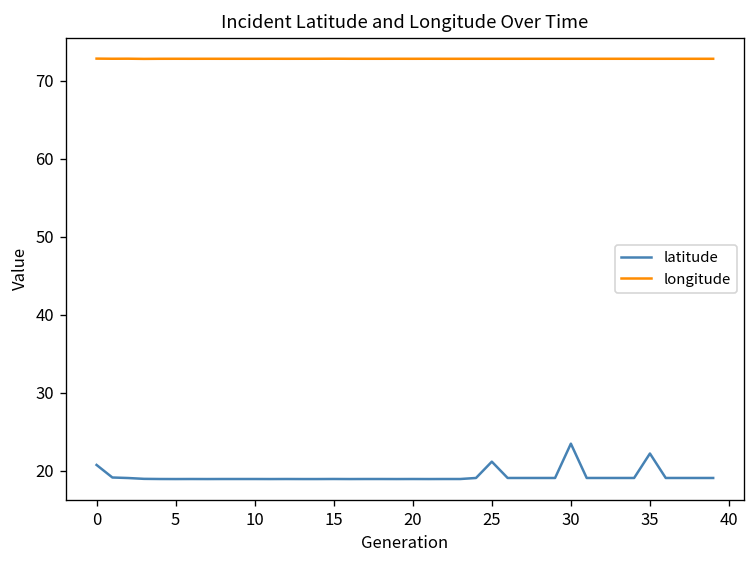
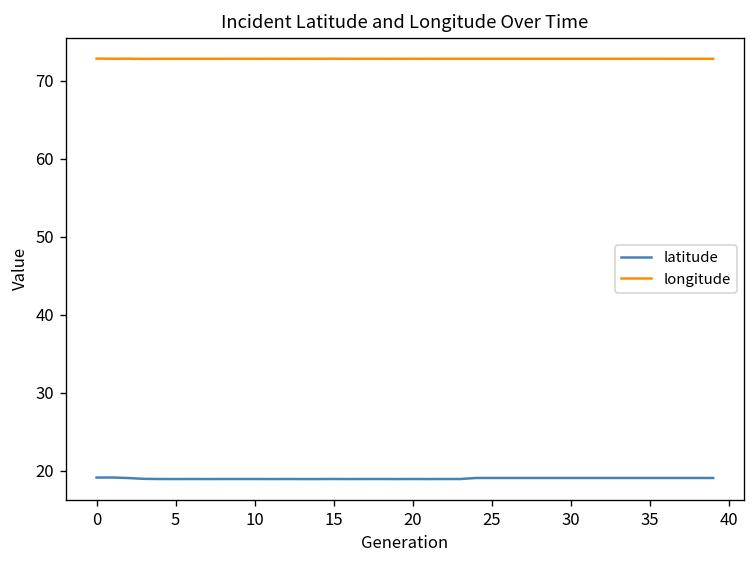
latitude, 0: 21 -> 19
latitude, 25: 21 -> 19
latitude, 30: 23 -> 19
latitude, 35: 22 -> 19
